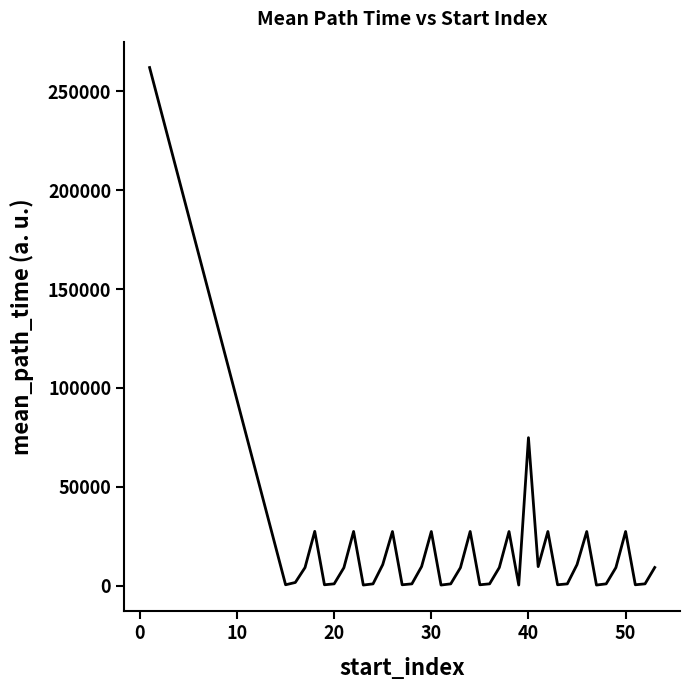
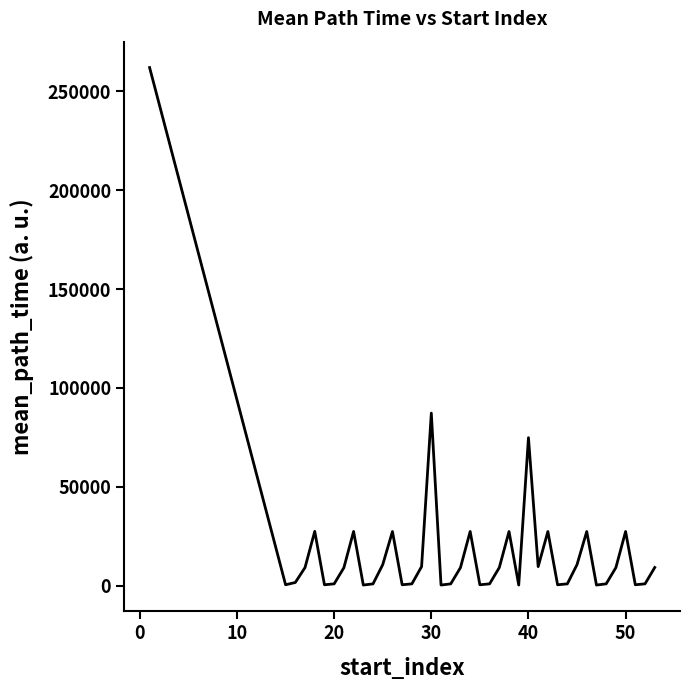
30: 27000 -> 87000
